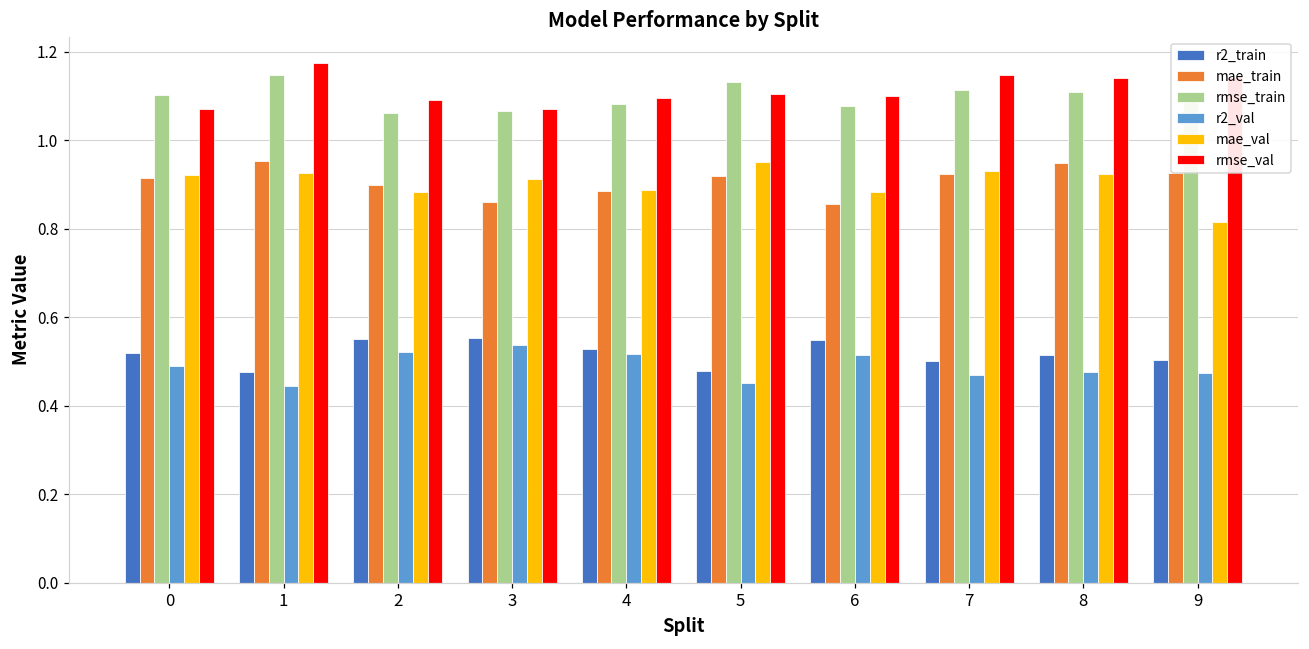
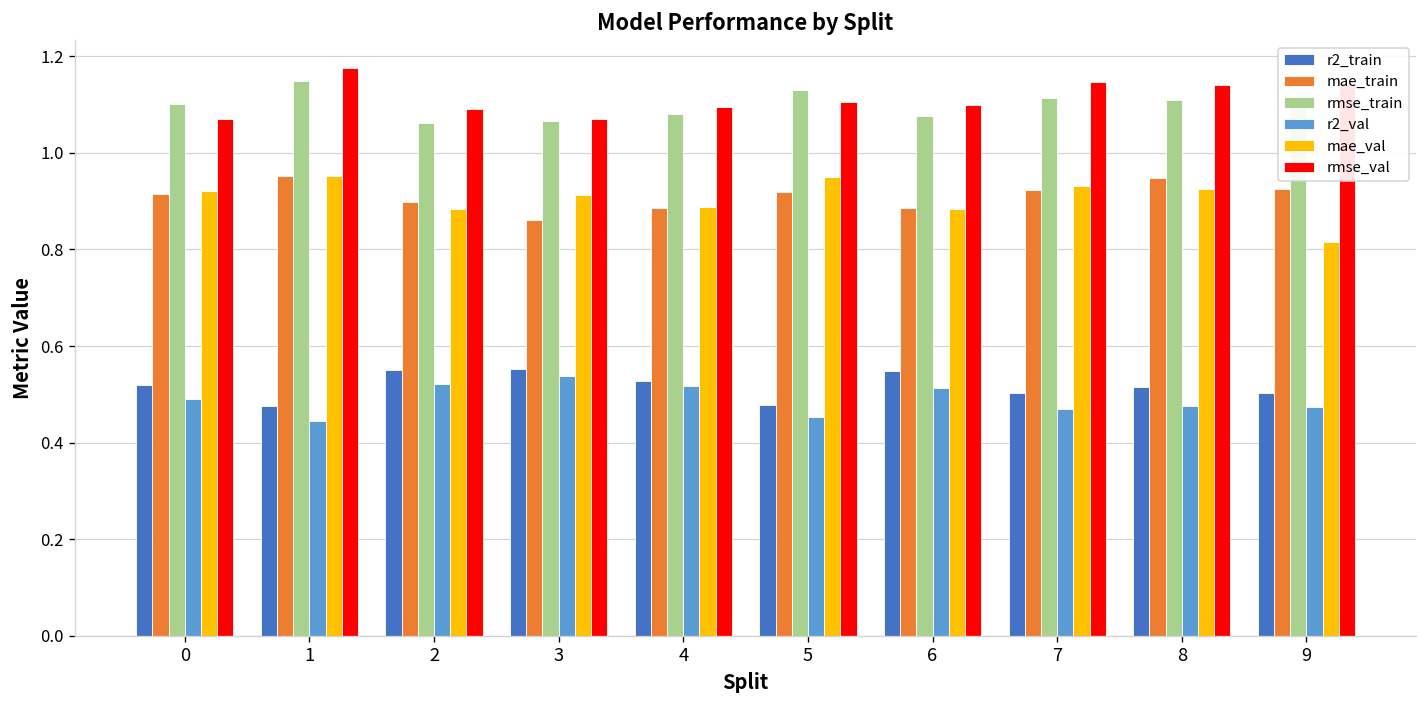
mae_val, 1: 0.93 -> 0.95
mae_train, 6: 0.86 -> 0.89
